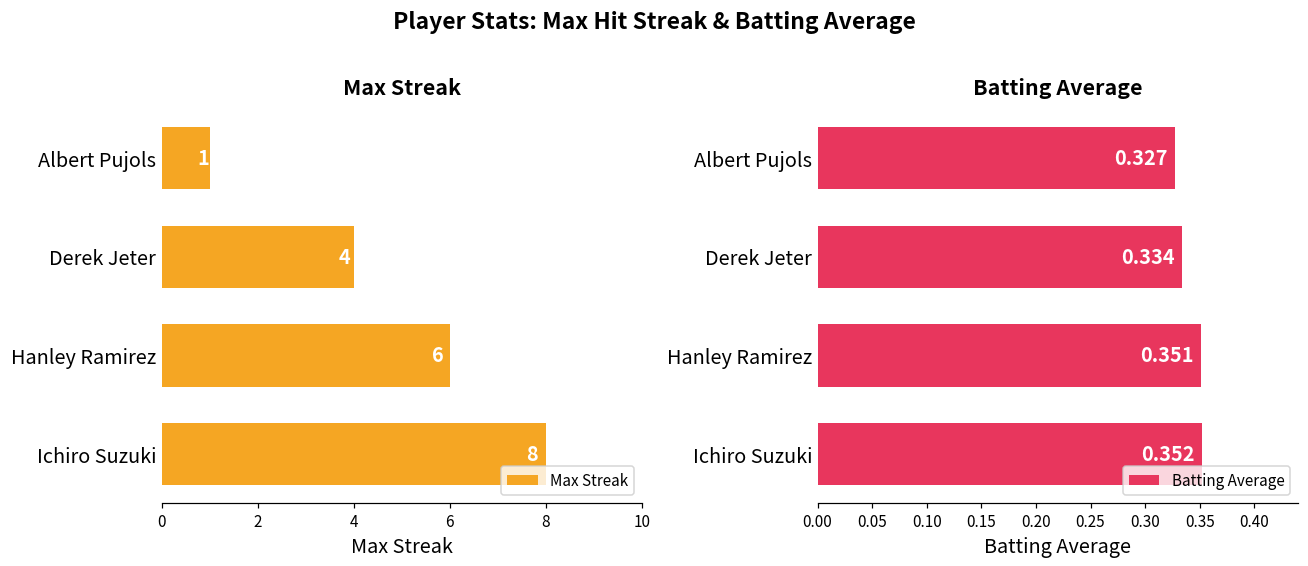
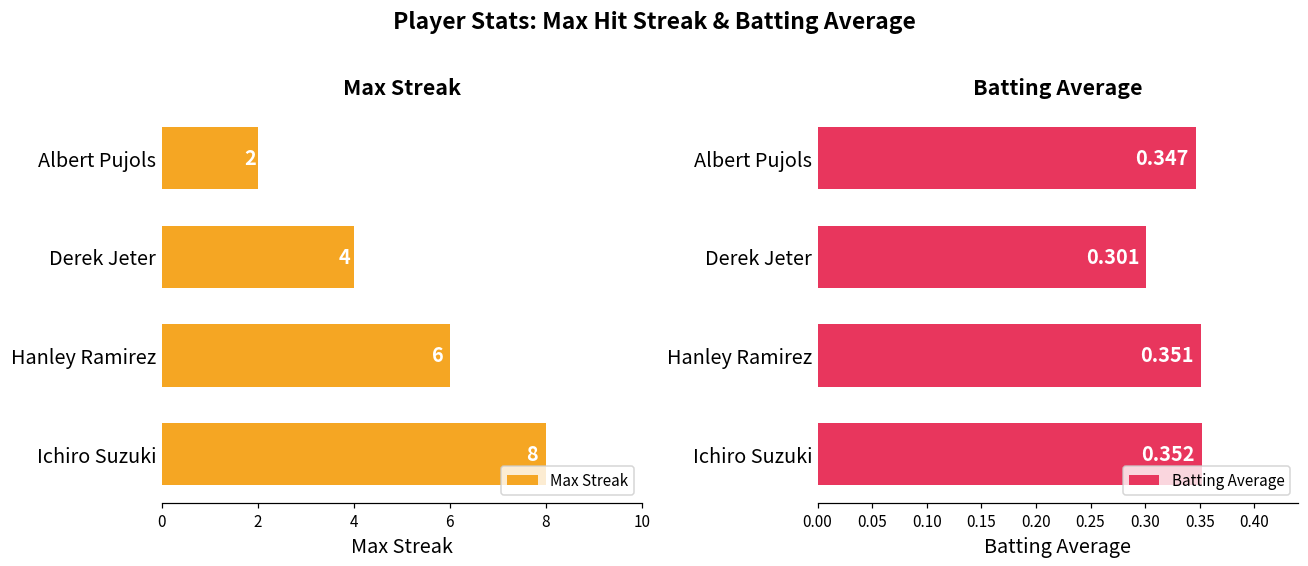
Max Streak, Albert Pujols: 1 -> 2
Batting Average, Albert Pujols: 0.327 -> 0.347
Batting Average, Derek Jeter: 0.334 -> 0.301
